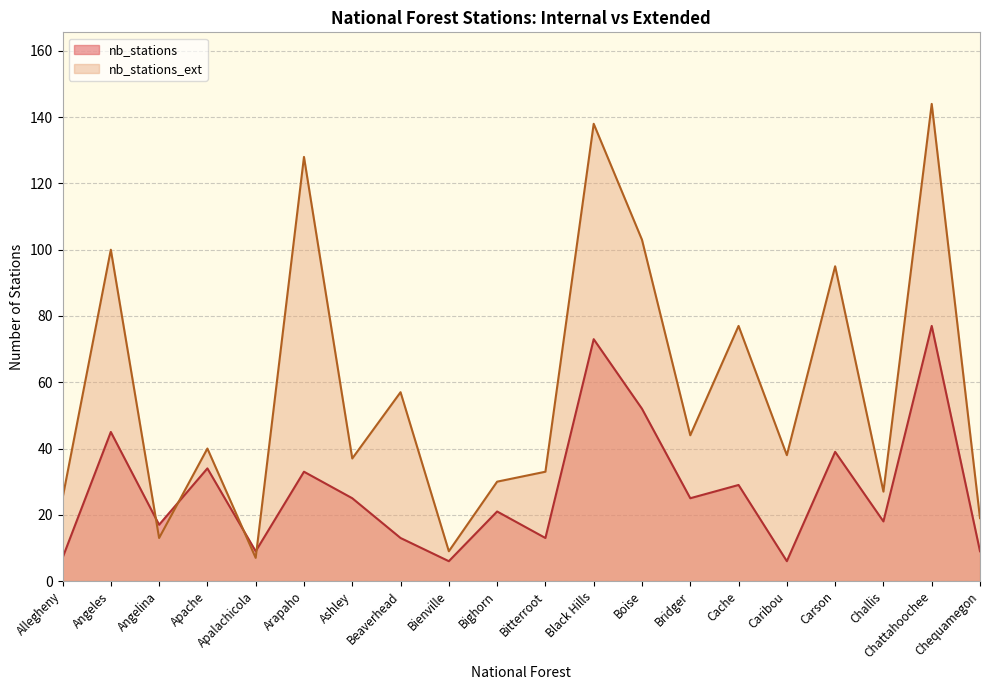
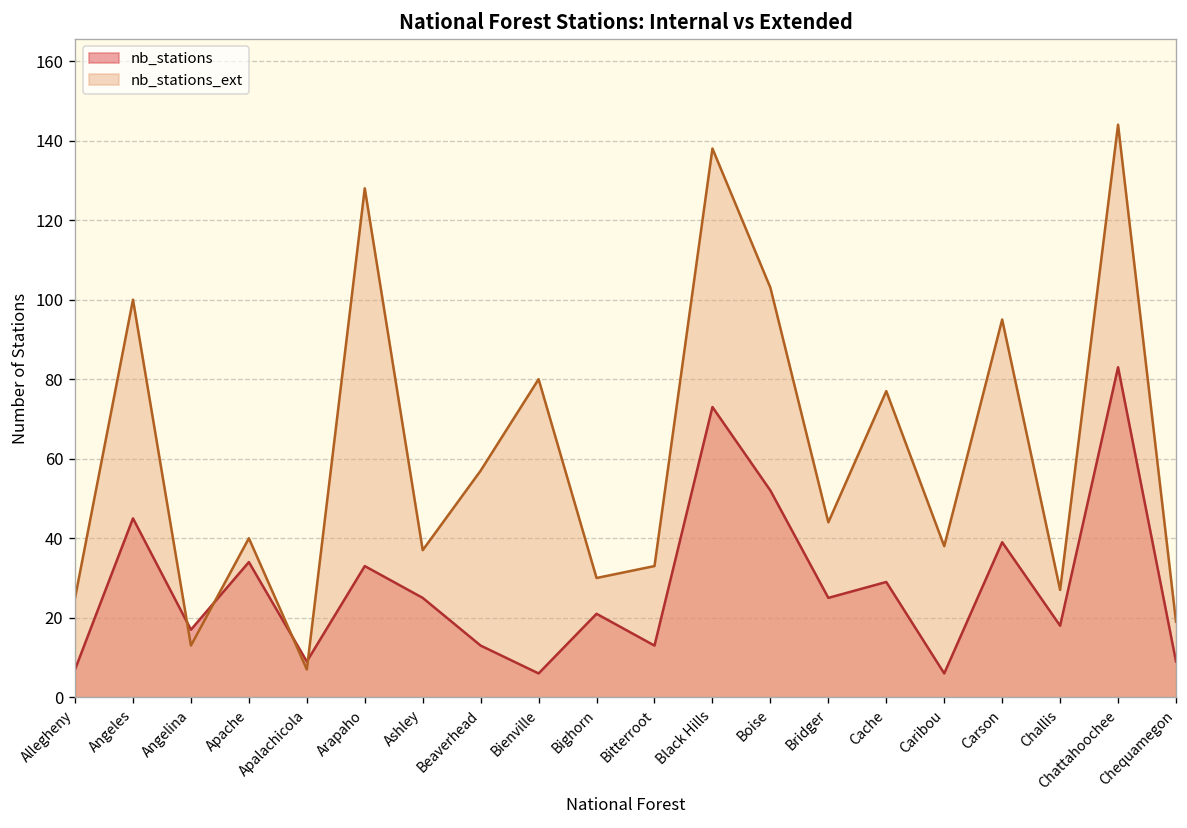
nb_stations_ext, Bienville: 9 -> 80
nb_stations, Chattahoochee: 77 -> 83
